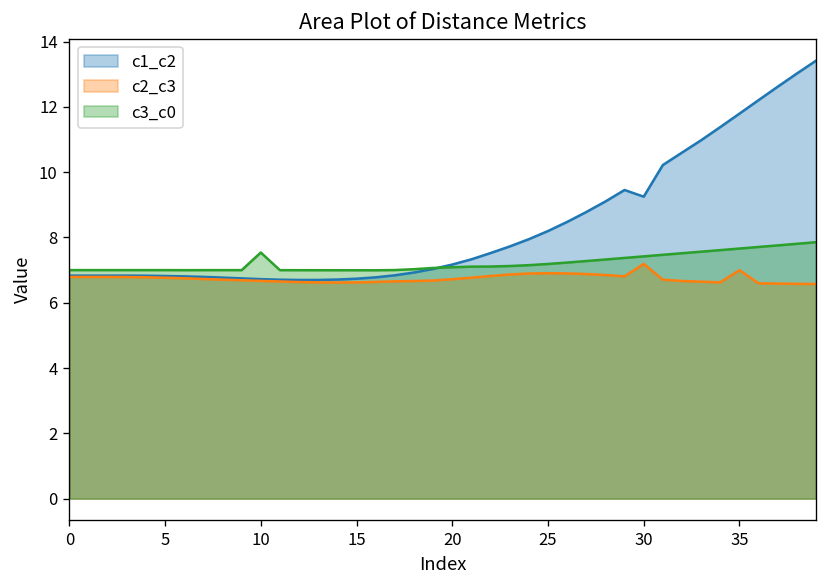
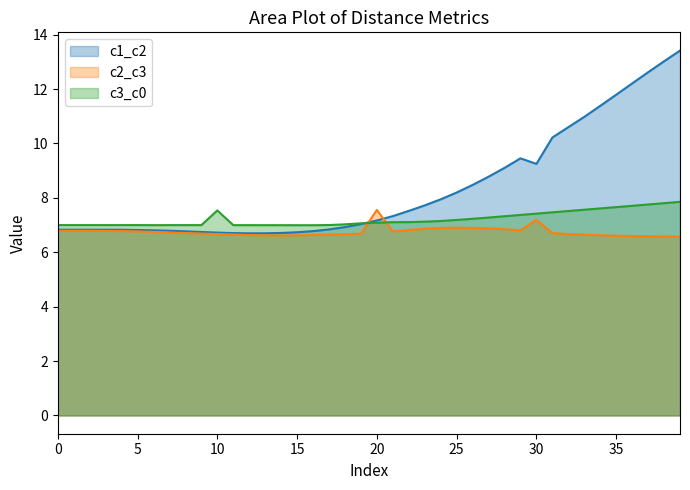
c2_c3, 20: 6.7 -> 7.6
c2_c3, 35: 7.0 -> 6.6
